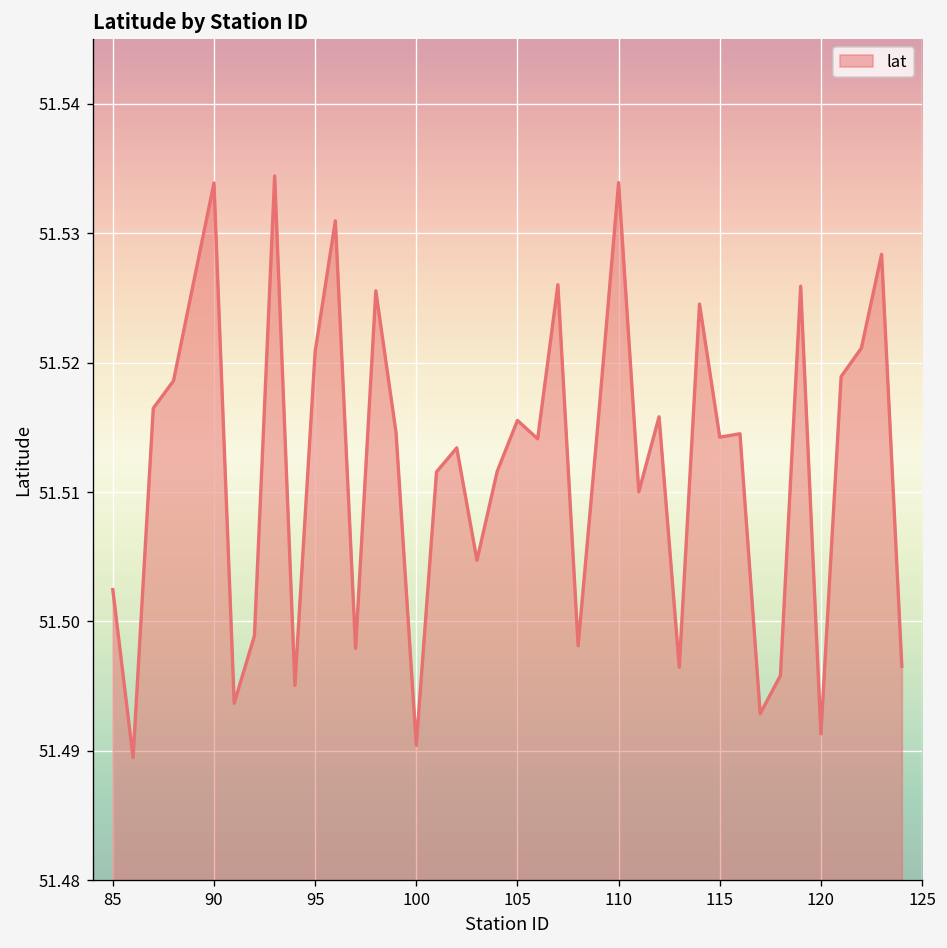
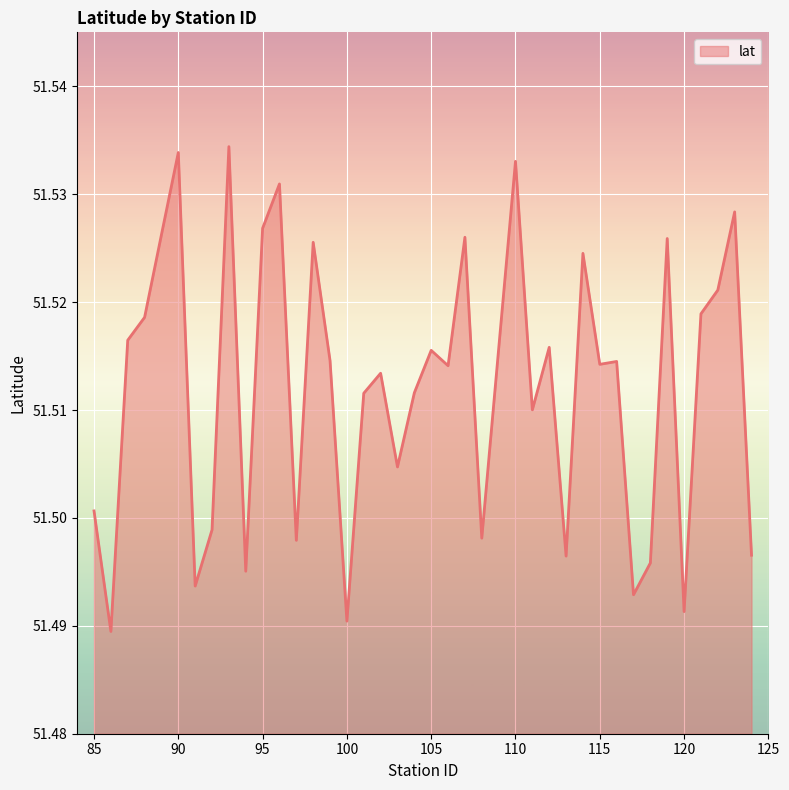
85: 51.5025 -> 51.5006
95: 51.5208 -> 51.5268
110: 51.5339 -> 51.5330
